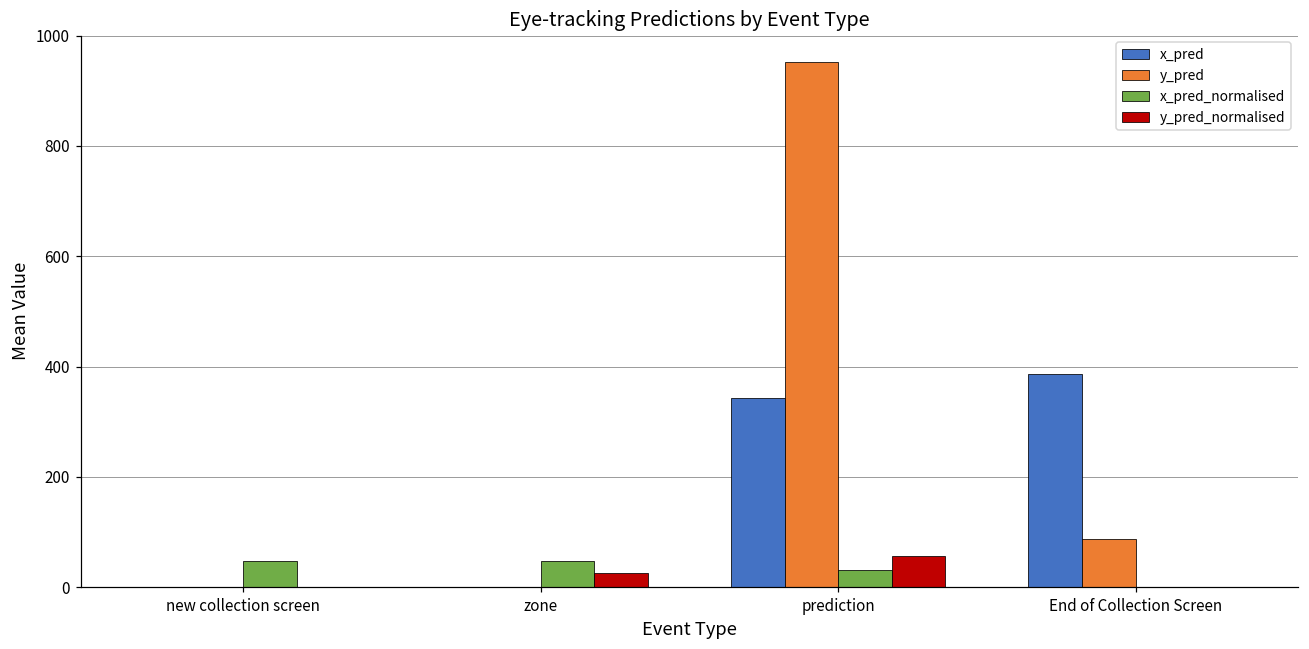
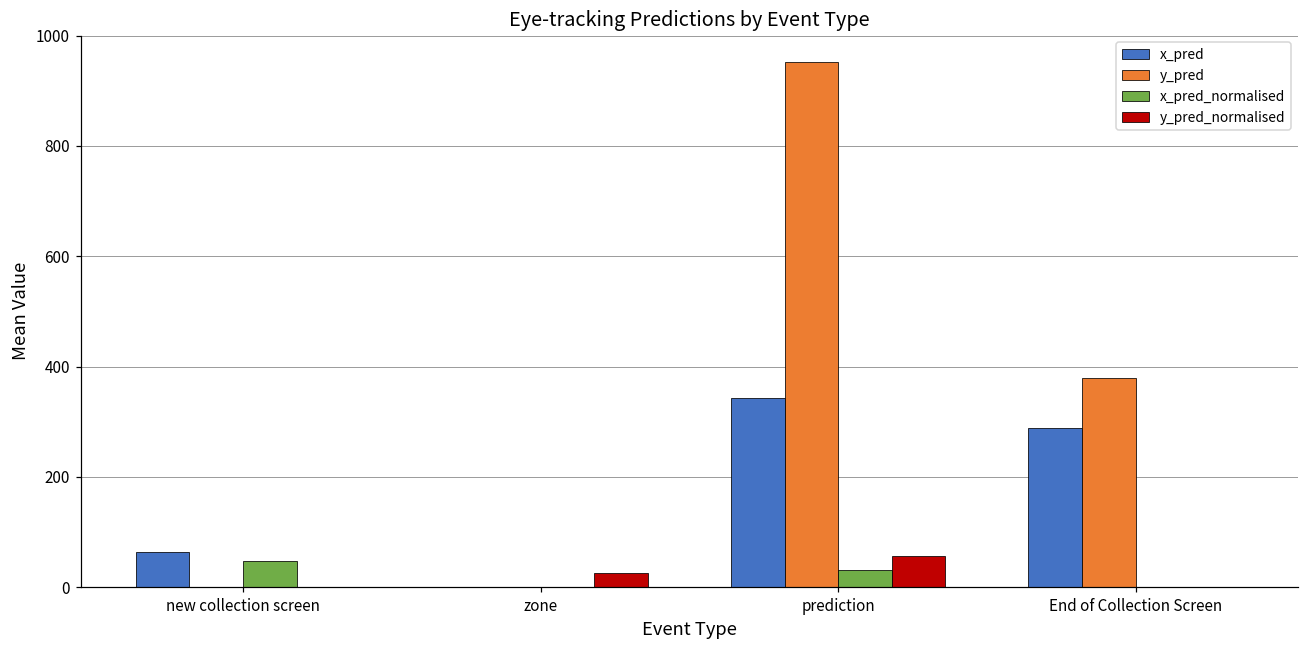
x_pred, new collection screen: 0 -> 60
x_pred_normalised, zone: 50 -> 0
x_pred, End of Collection Screen: 390 -> 290
y_pred, End of Collection Screen: 90 -> 380
